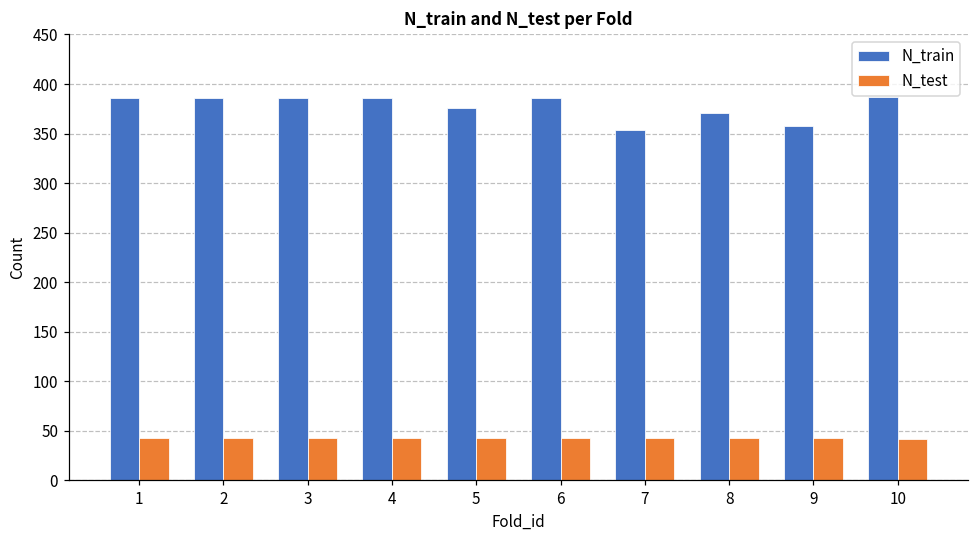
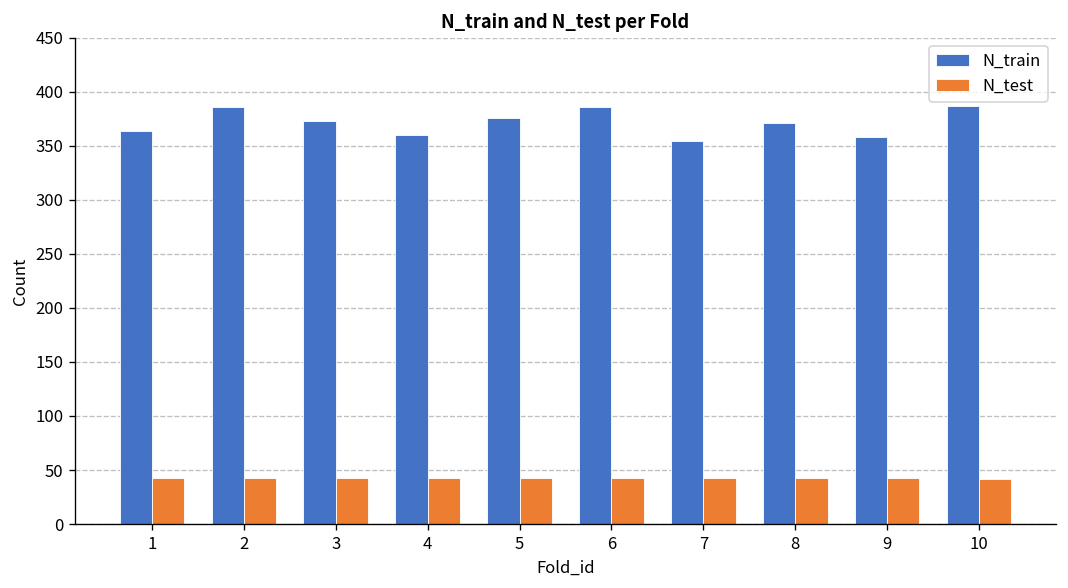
N_train, 1: 390 -> 360
N_train, 3: 390 -> 370
N_train, 4: 390 -> 360
